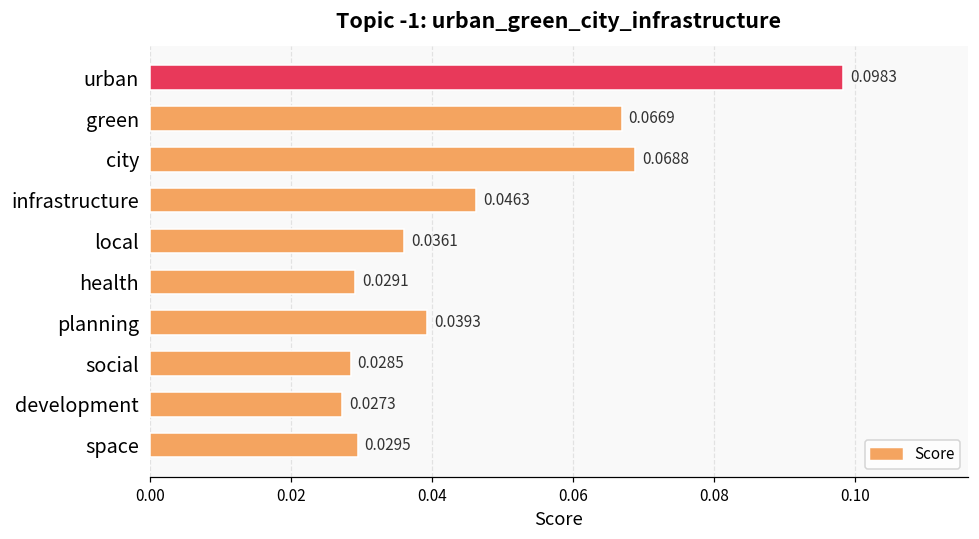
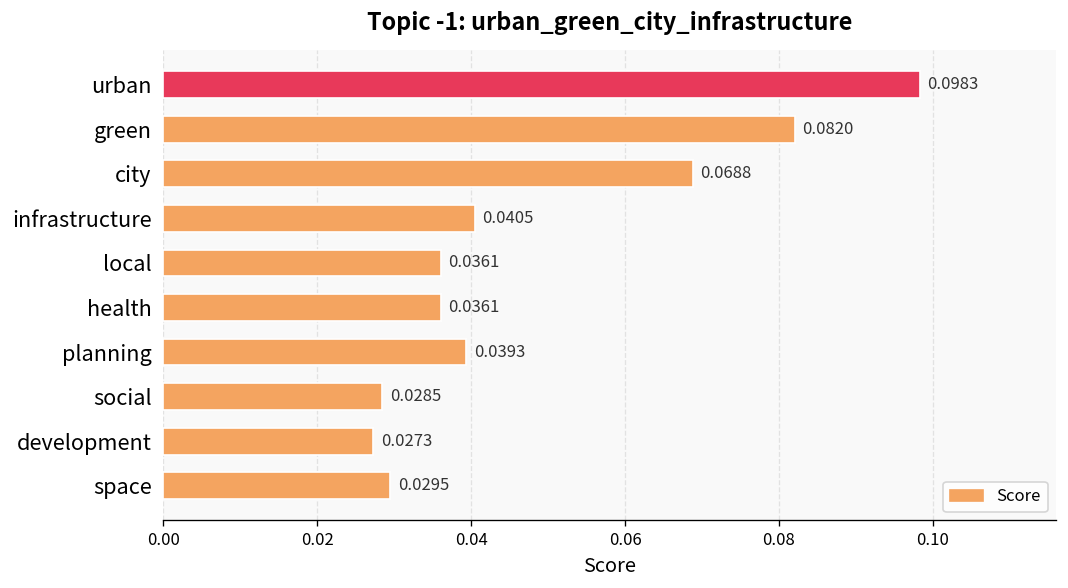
green: 0.0669 -> 0.0820
infrastructure: 0.0463 -> 0.0405
health: 0.0291 -> 0.0361
